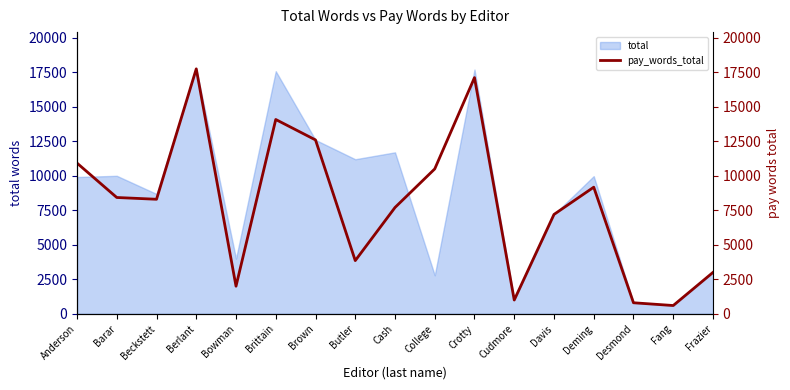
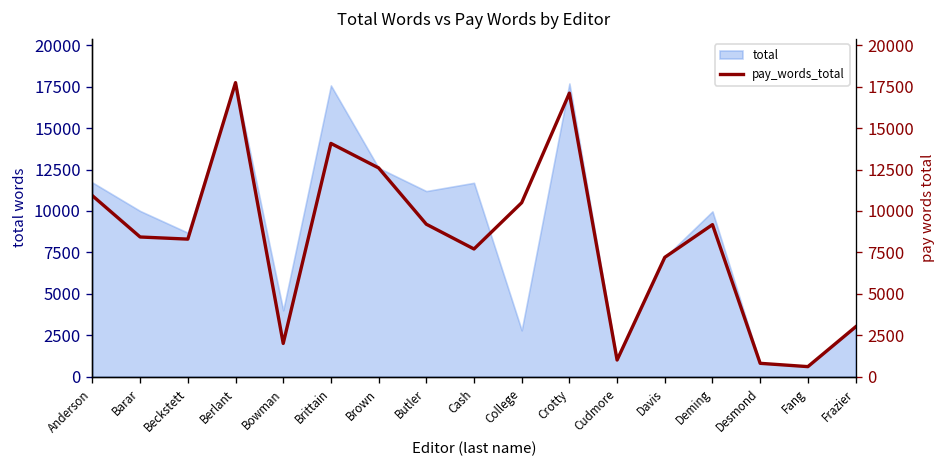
total, Anderson: 9900 -> 11700
pay_words_total, Butler: 3900 -> 9200
